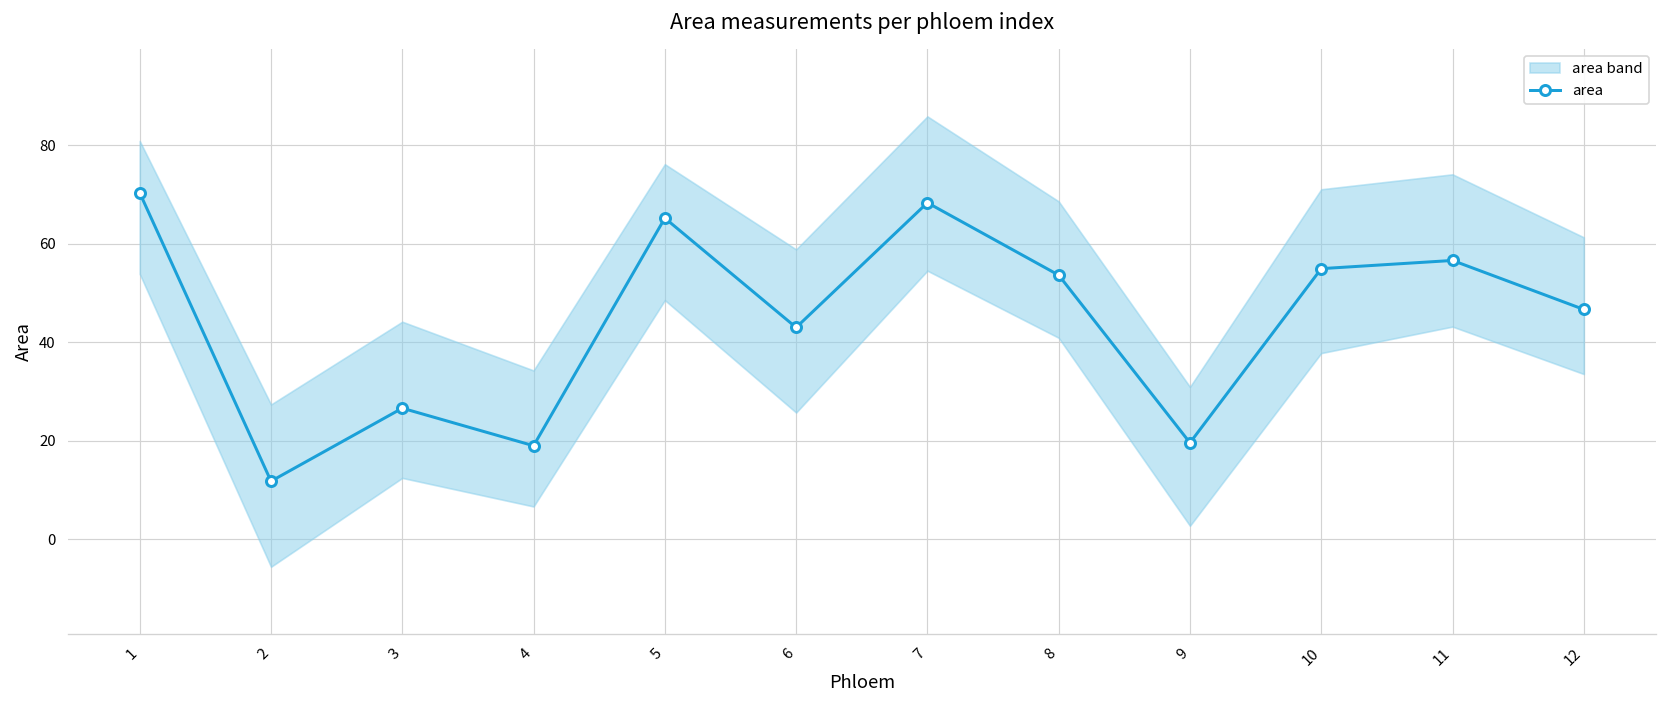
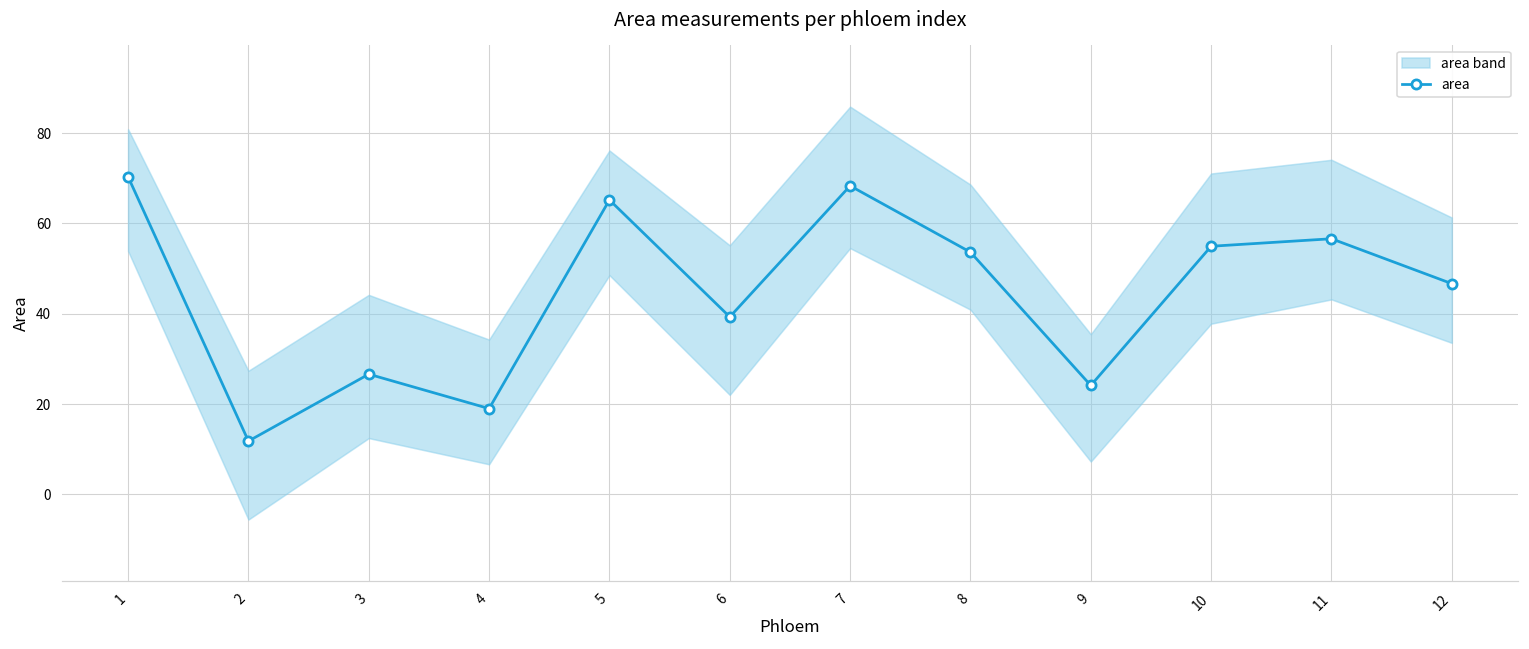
area, 6: 43 -> 39
area, 9: 20 -> 24
